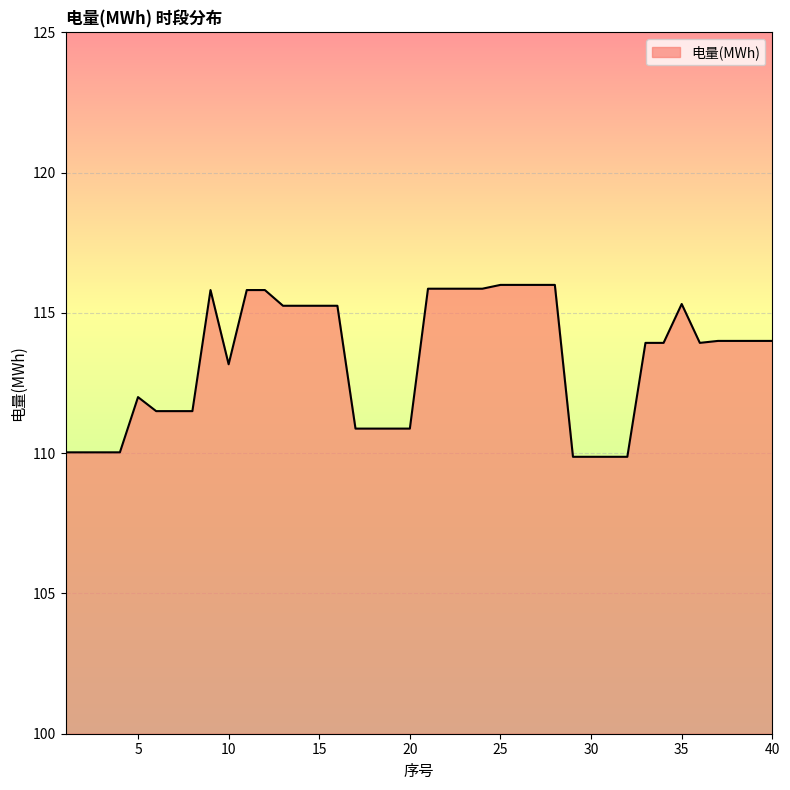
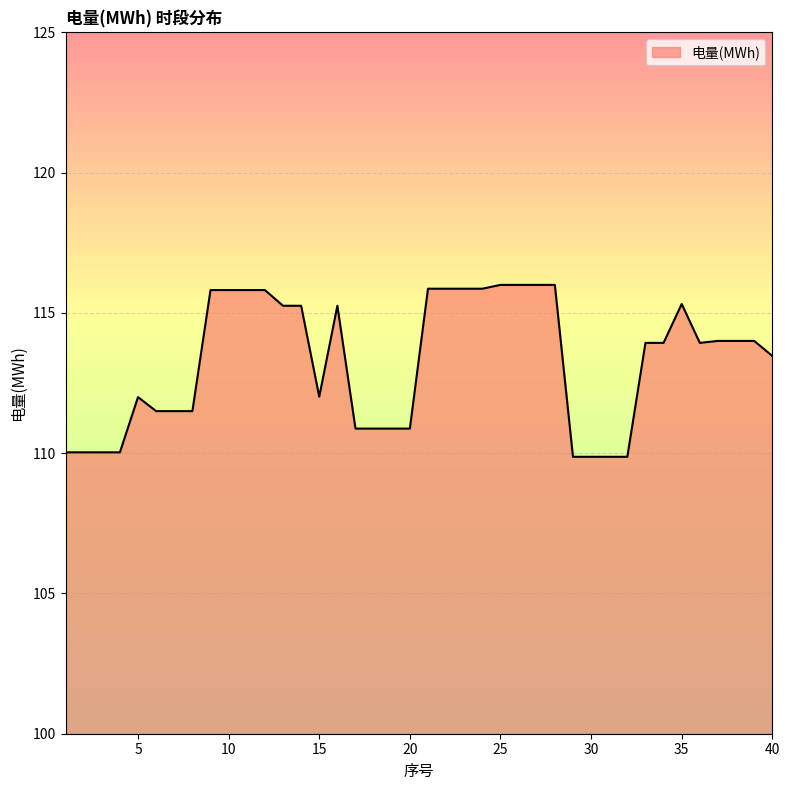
10: 113.2 -> 115.8
15: 115.3 -> 112.0
40: 114.0 -> 113.5
